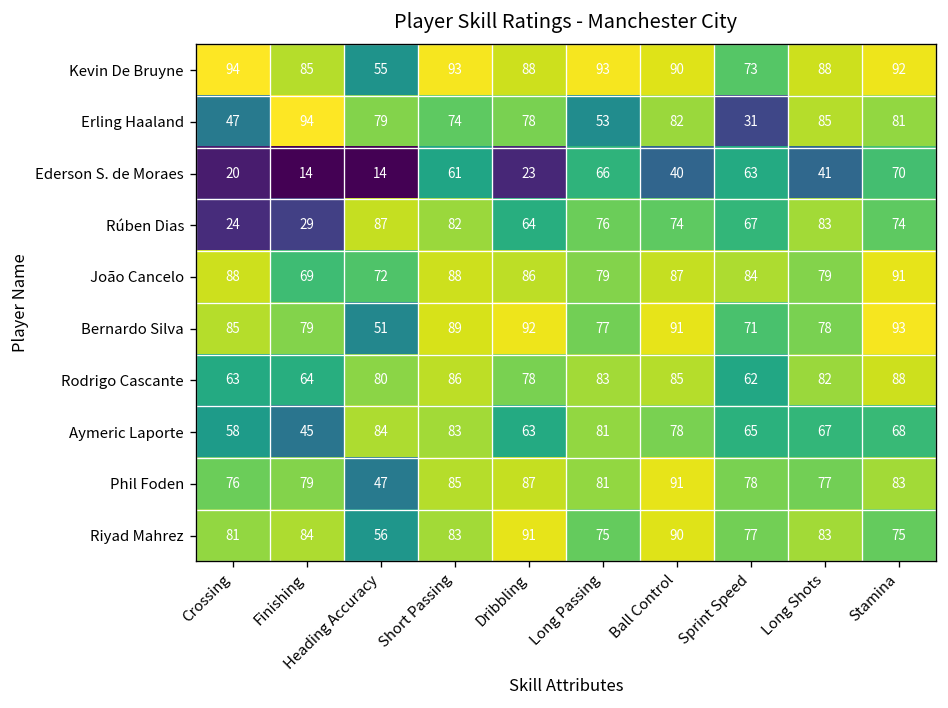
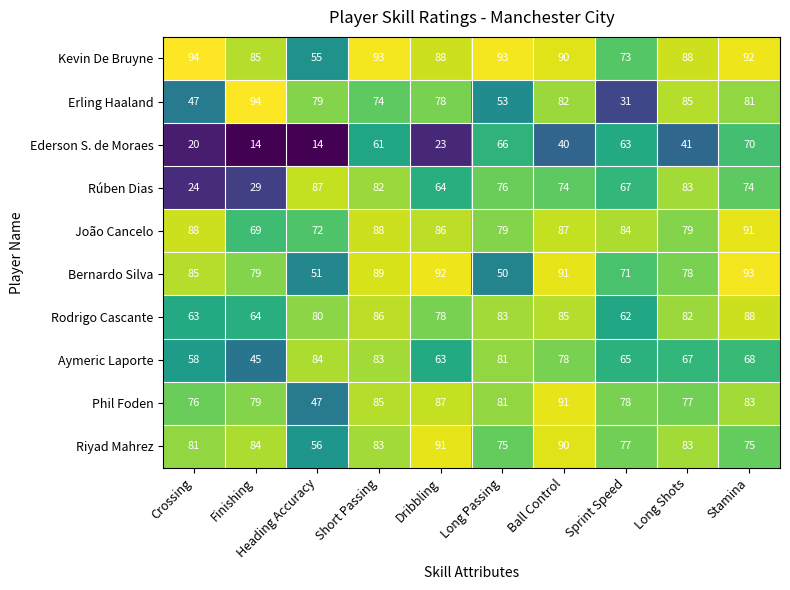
Bernardo Silva, Long Passing: 77 -> 50
